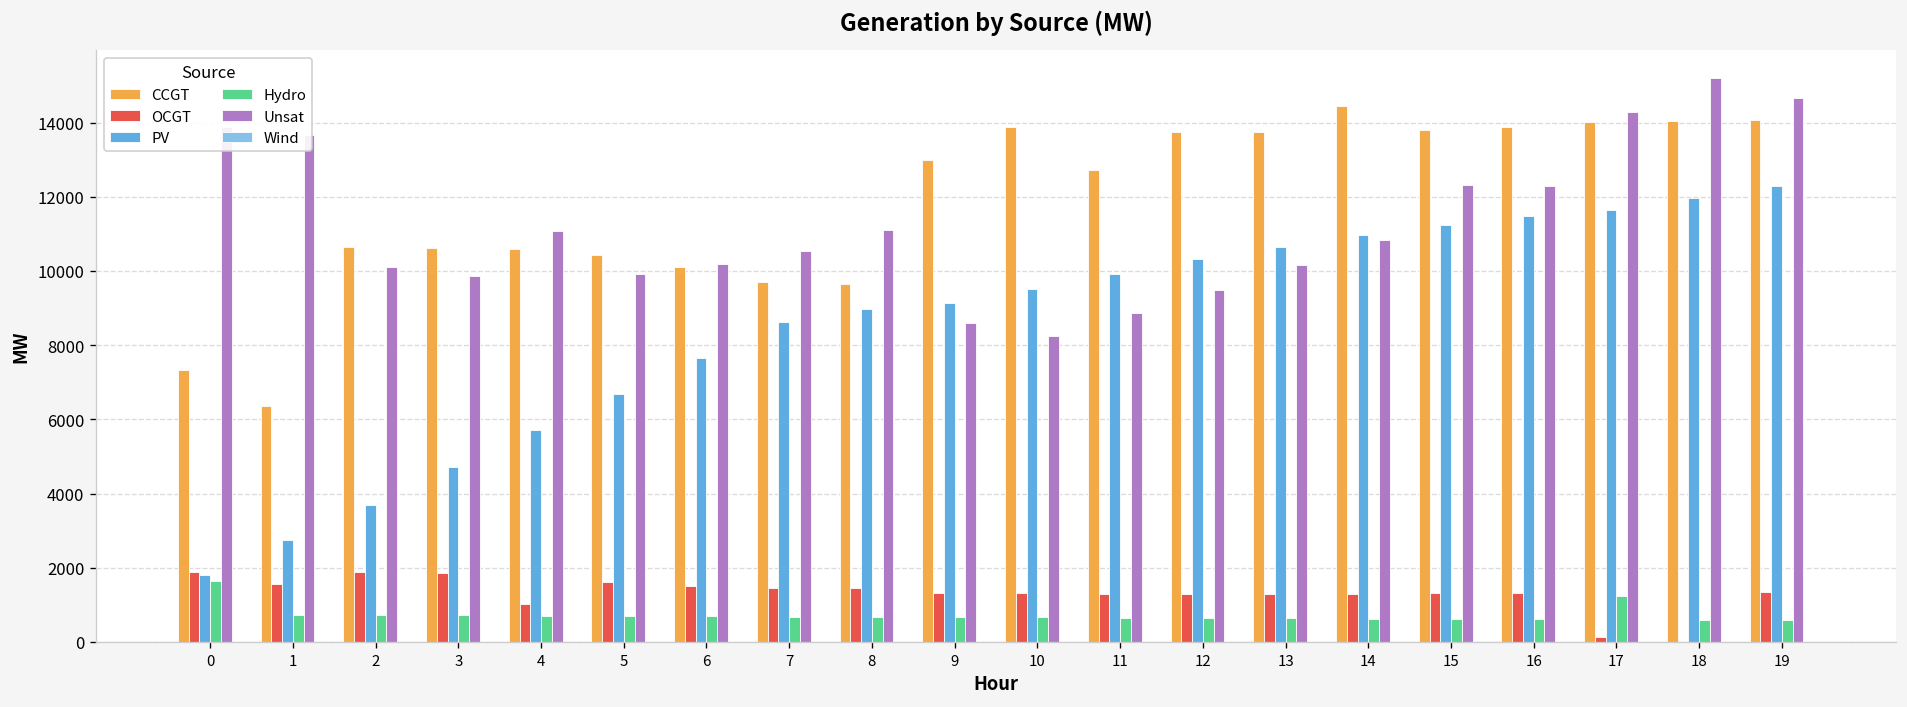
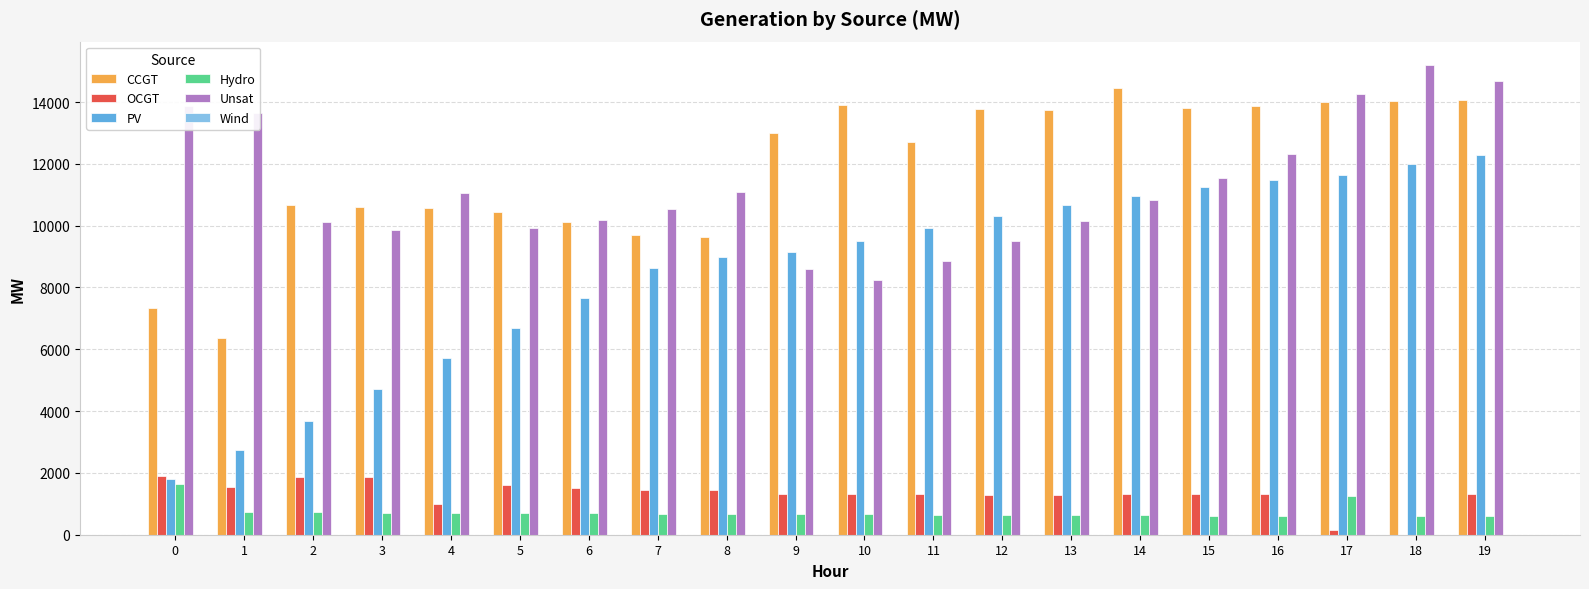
Unsat, 15: 12300 -> 11600
